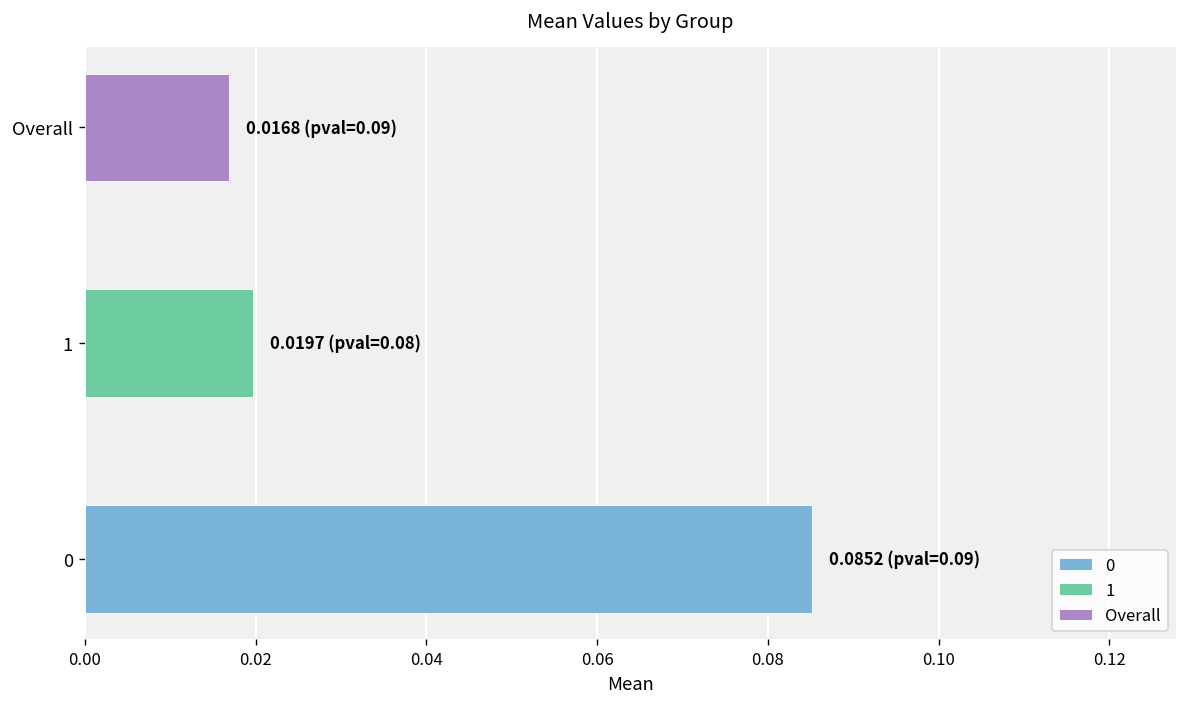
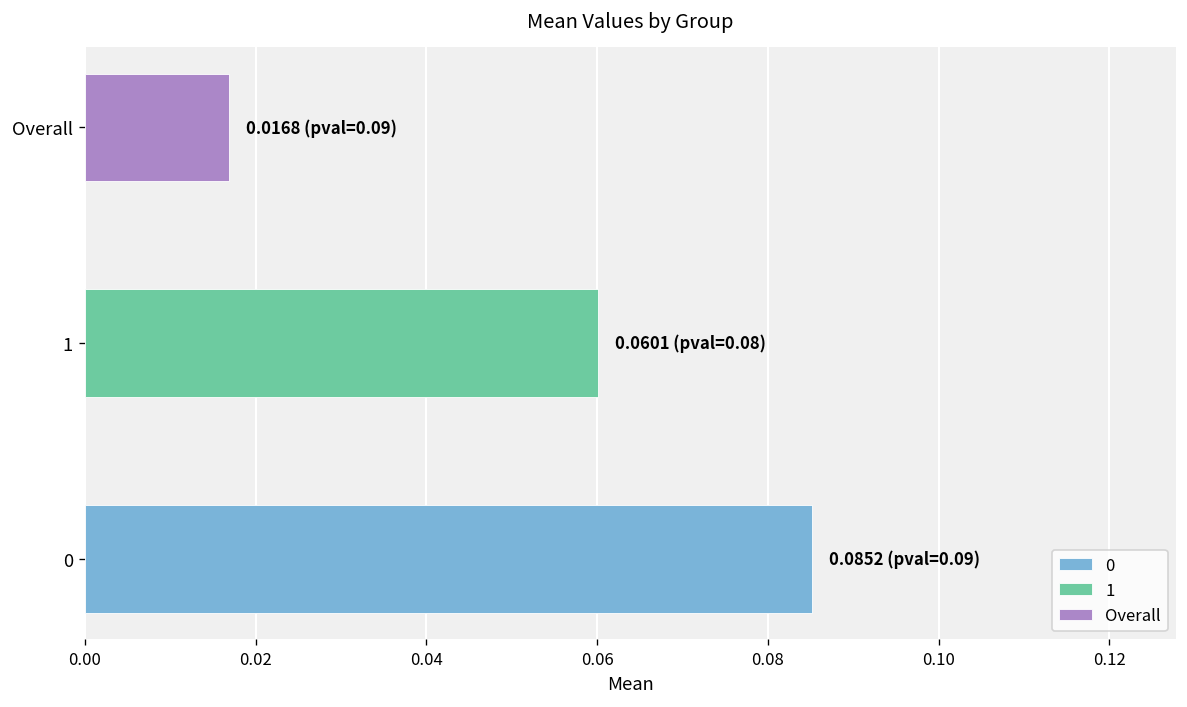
1: 0.0197 -> 0.0601
